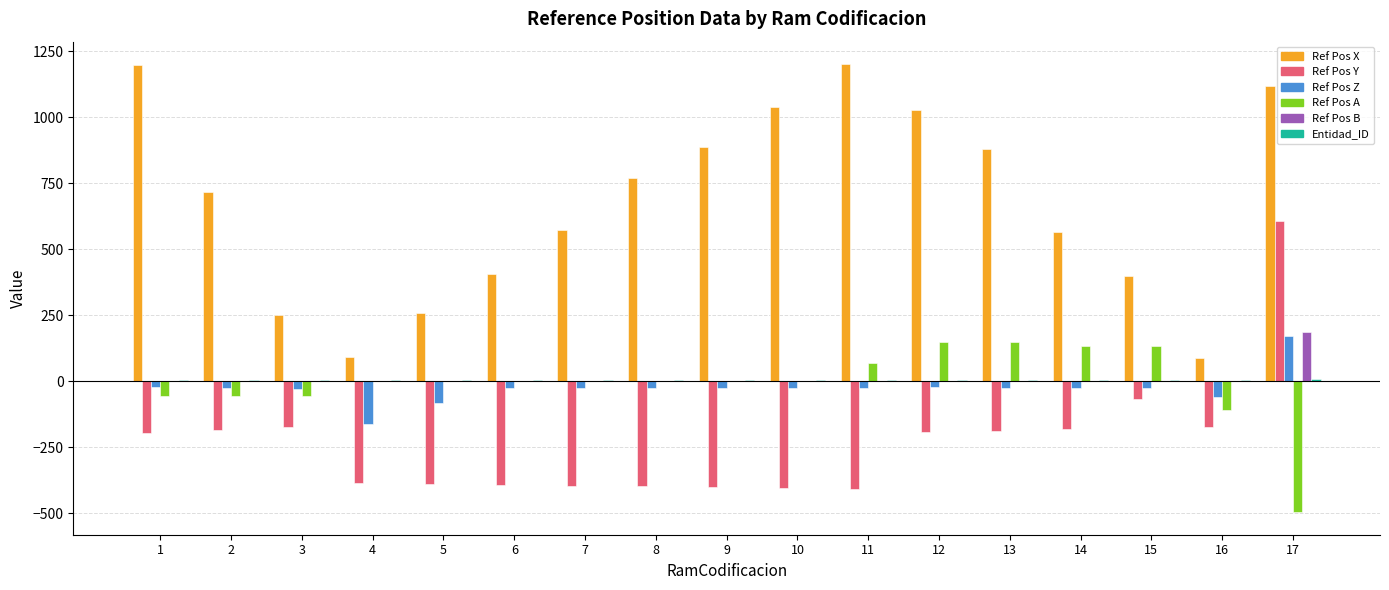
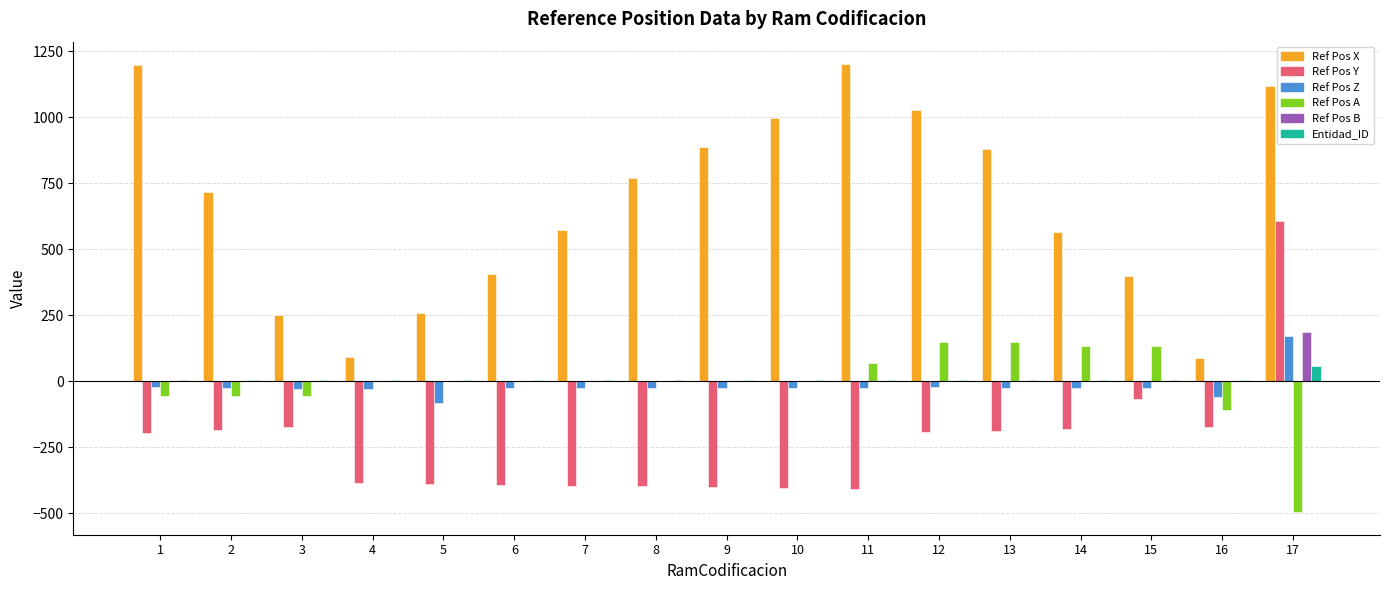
Ref Pos Z, 4: -160 -> -30
Ref Pos X, 10: 1040 -> 1000
Entidad_ID, 17: 10 -> 60
